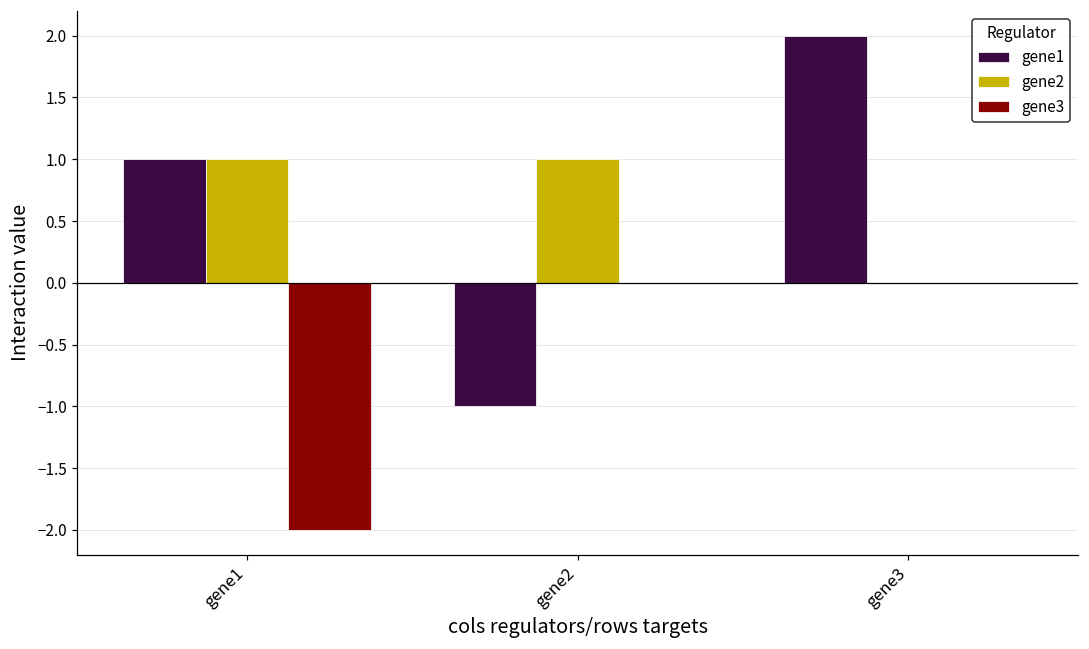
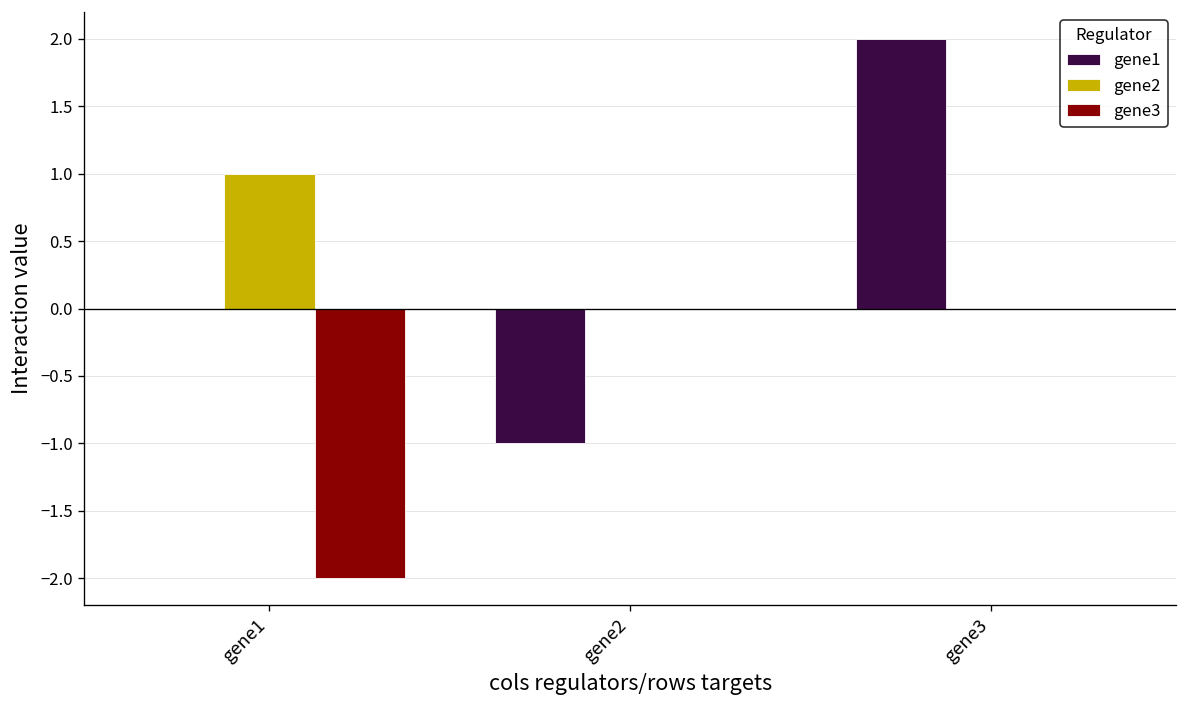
gene1, gene1: 1 -> 0
gene2, gene2: 1 -> 0
